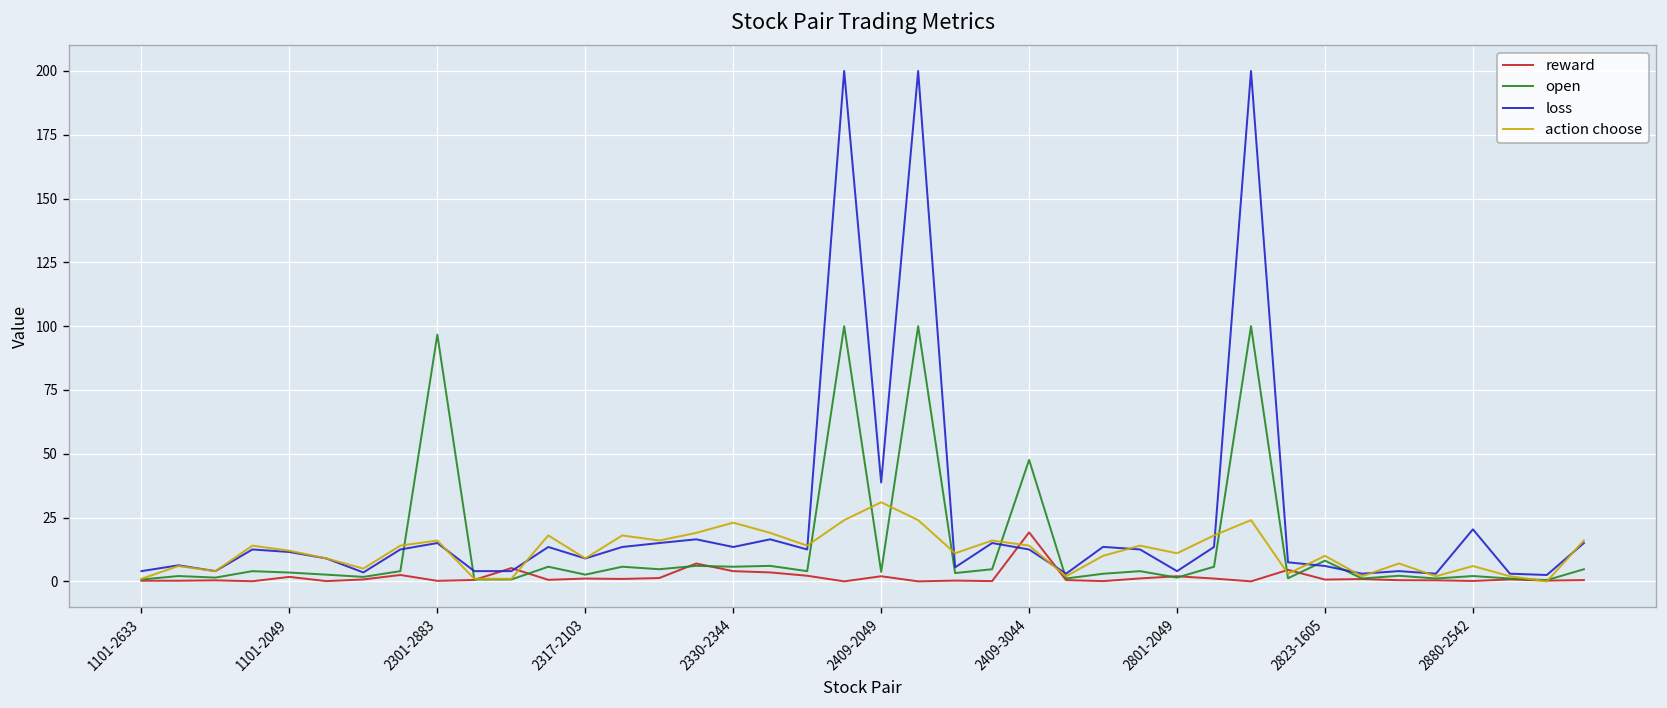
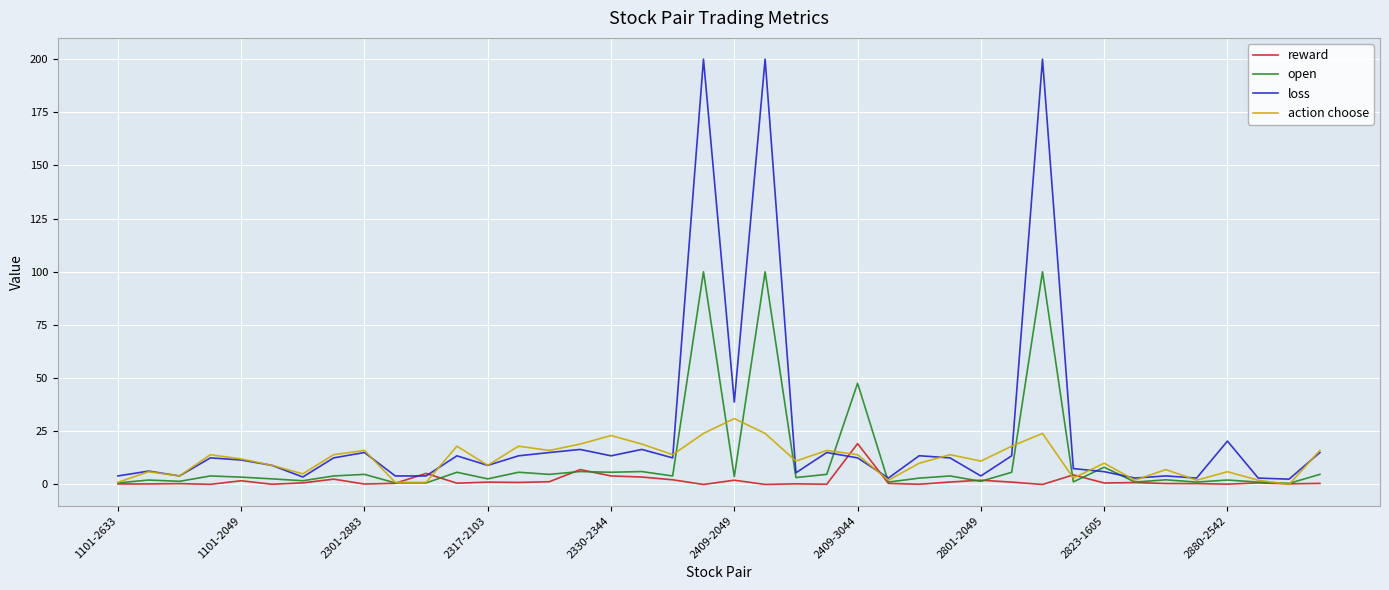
open, 2301-2883: 97 -> 5
